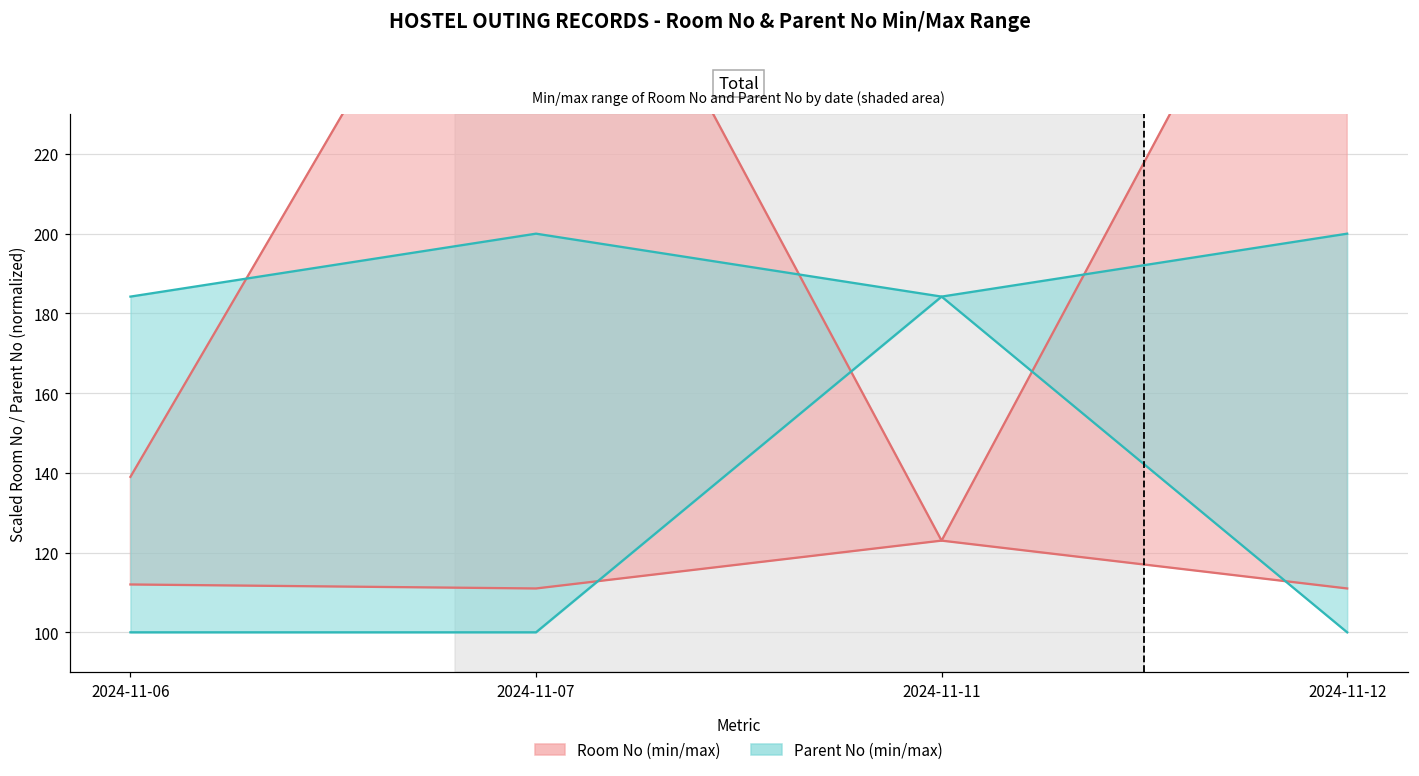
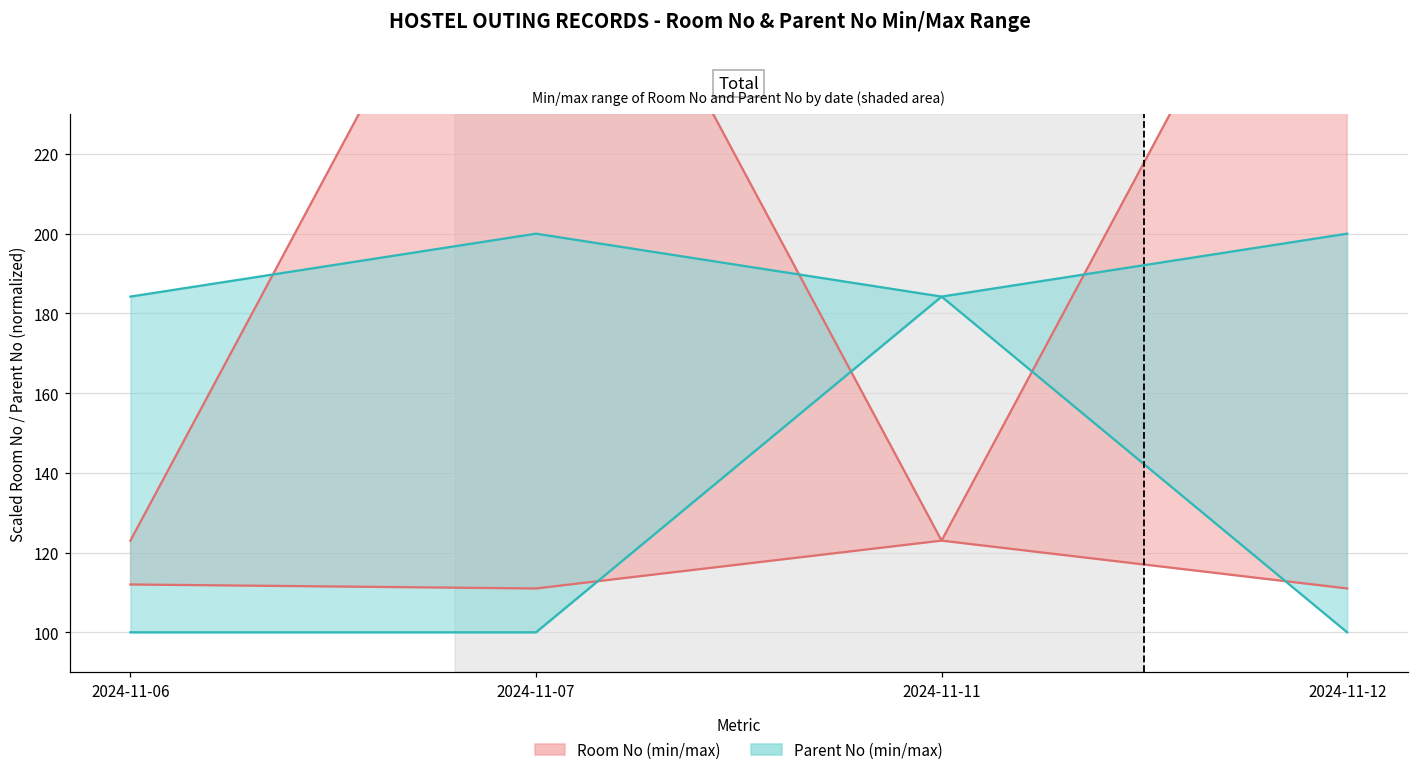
Room No (min/max), 2024-11-06: 139 -> 123
